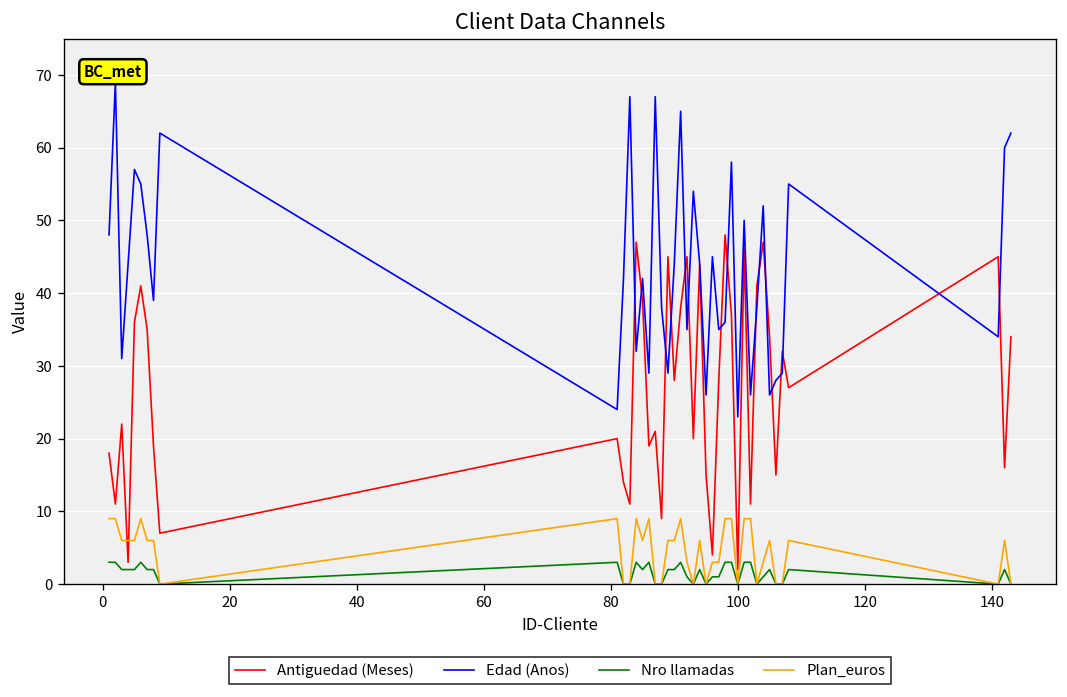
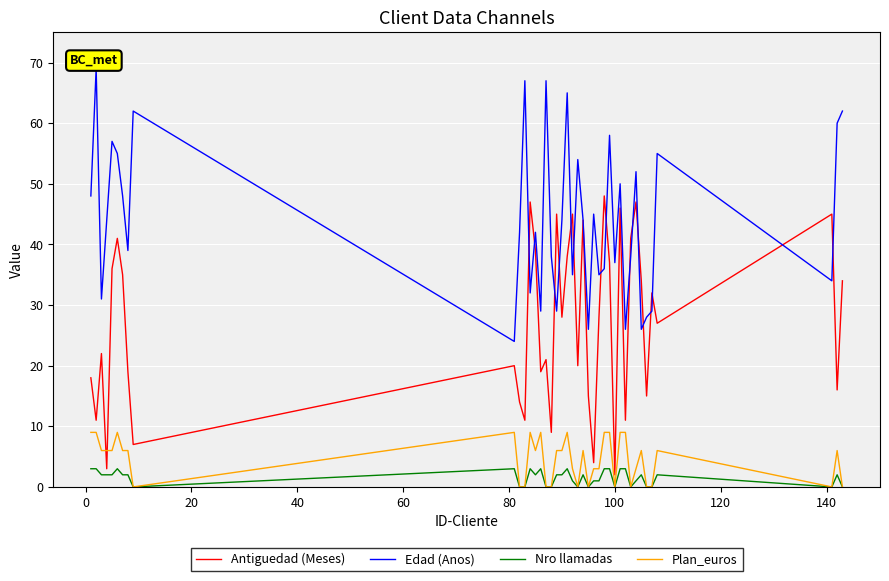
Edad (Anos), 100: 23 -> 37
